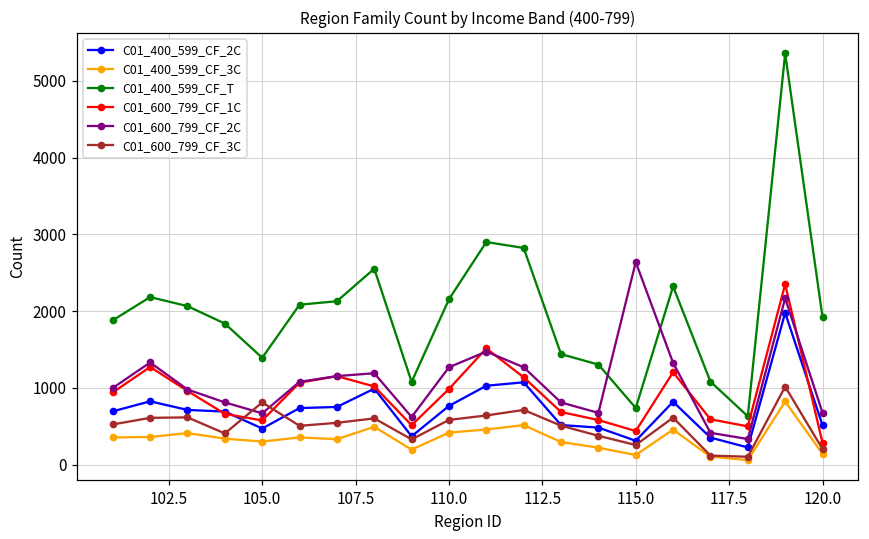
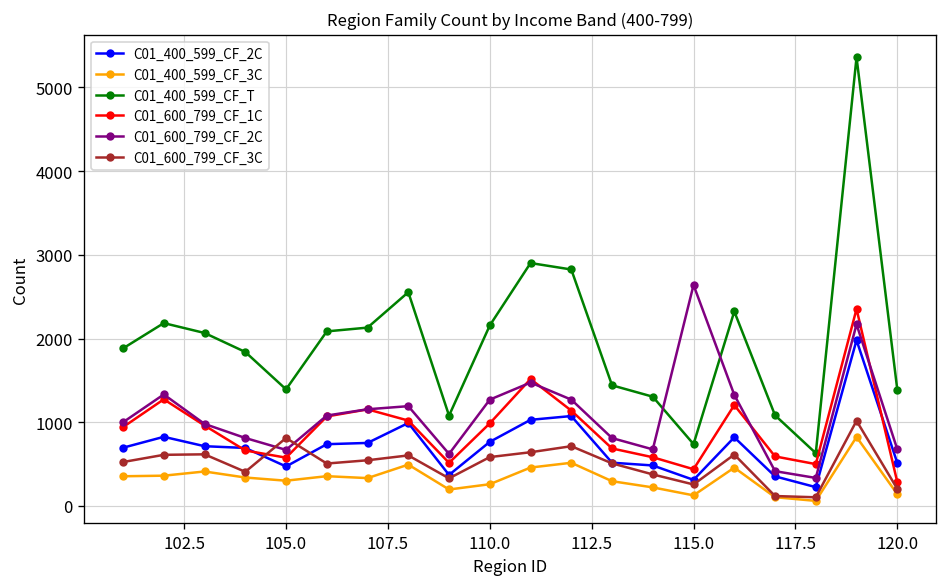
C01_400_599_CF_3C, 110.0: 400 -> 300
C01_400_599_CF_T, 120.0: 1900 -> 1400
